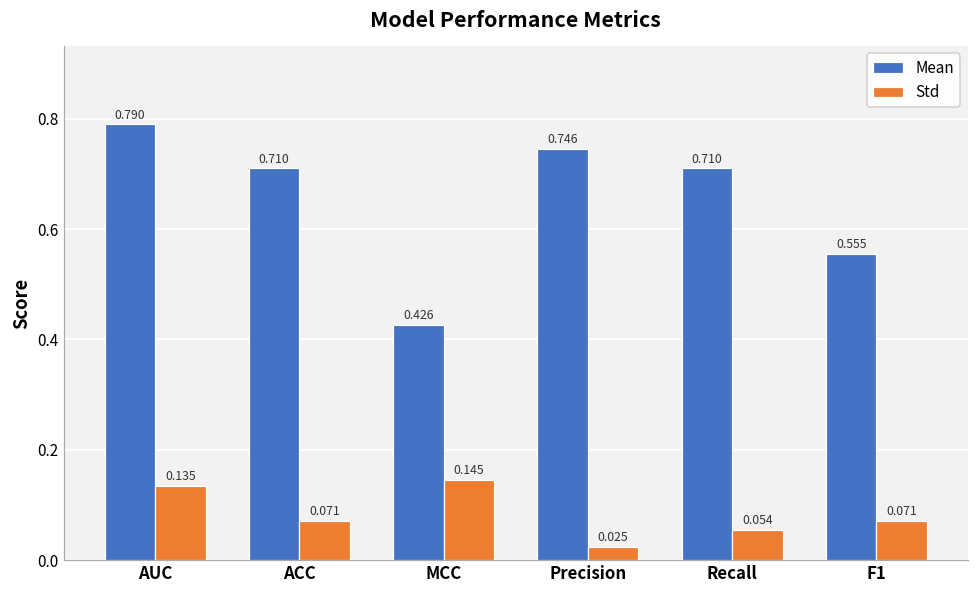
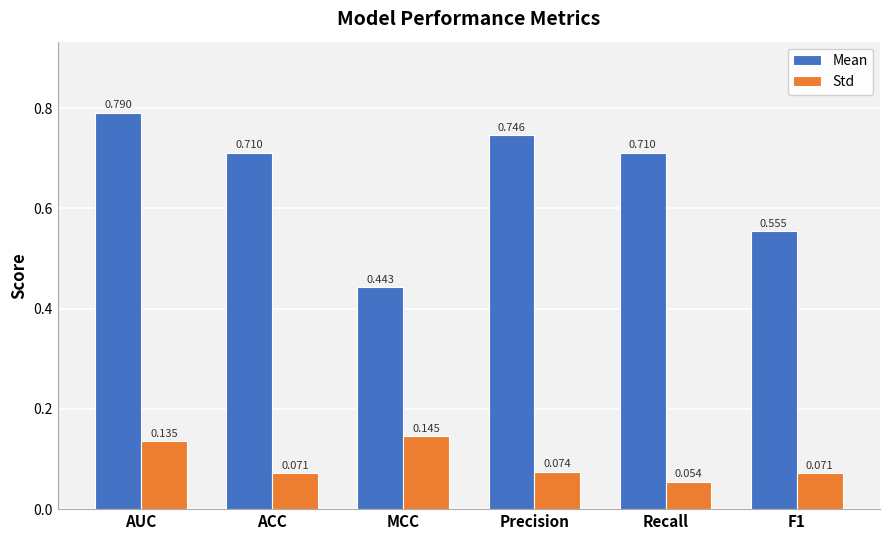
Mean, MCC: 0.426 -> 0.443
Std, Precision: 0.025 -> 0.074
